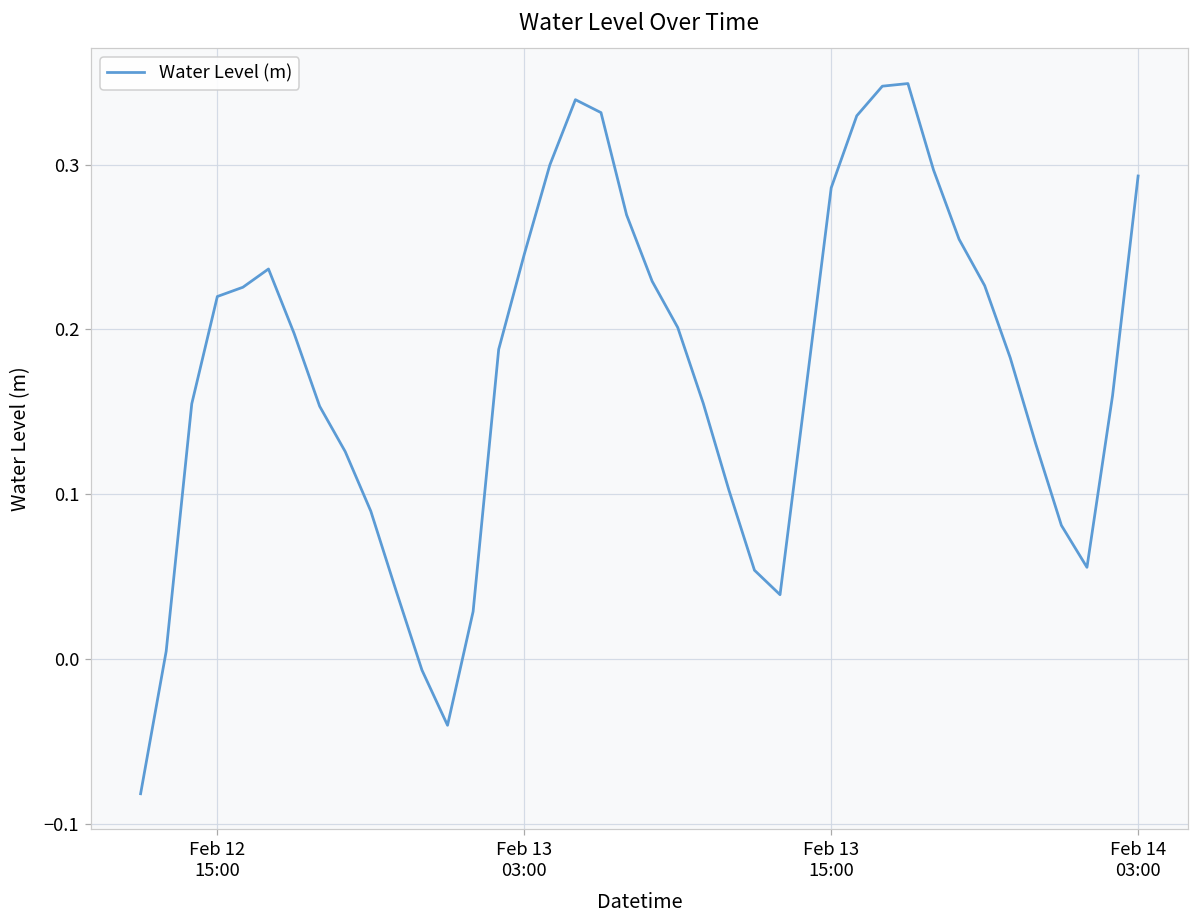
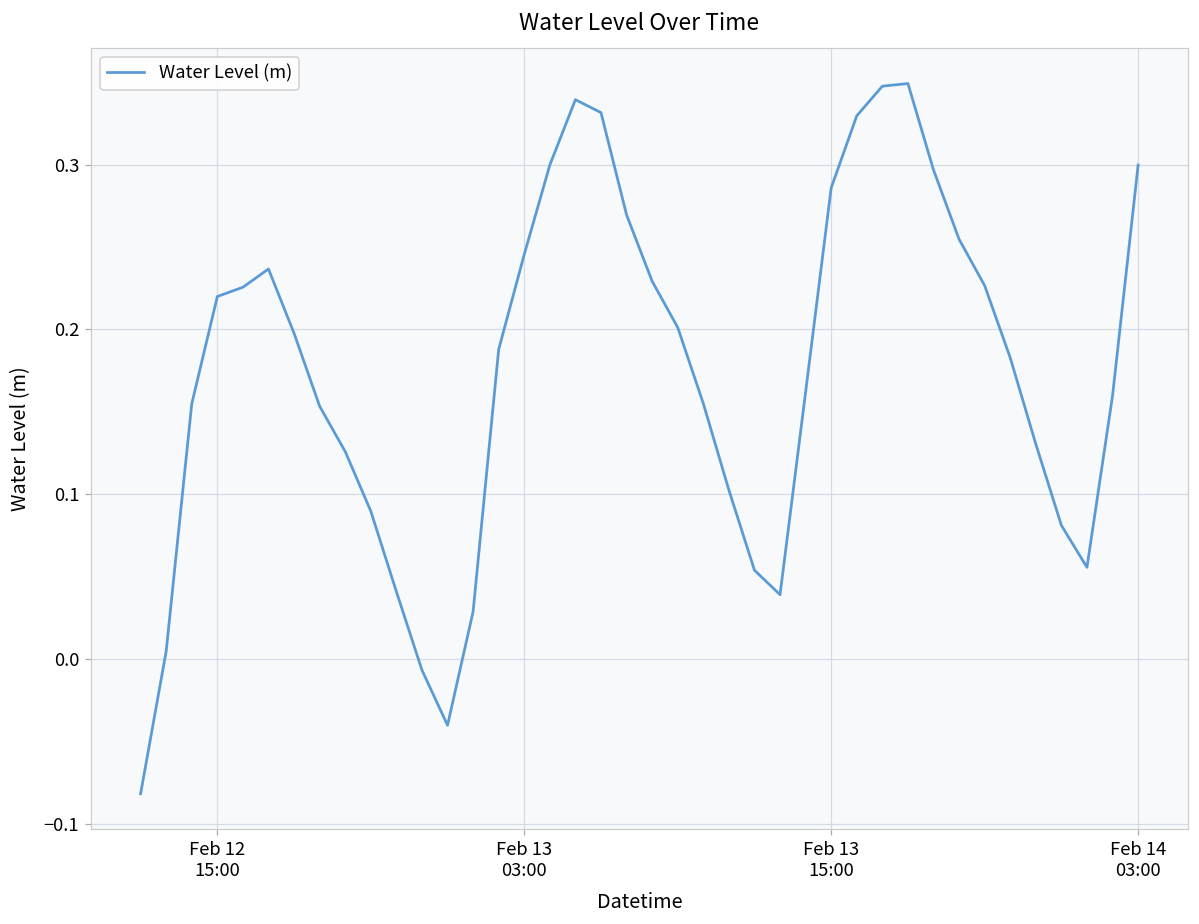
Feb 14 03:00: 0.293 -> 0.300
